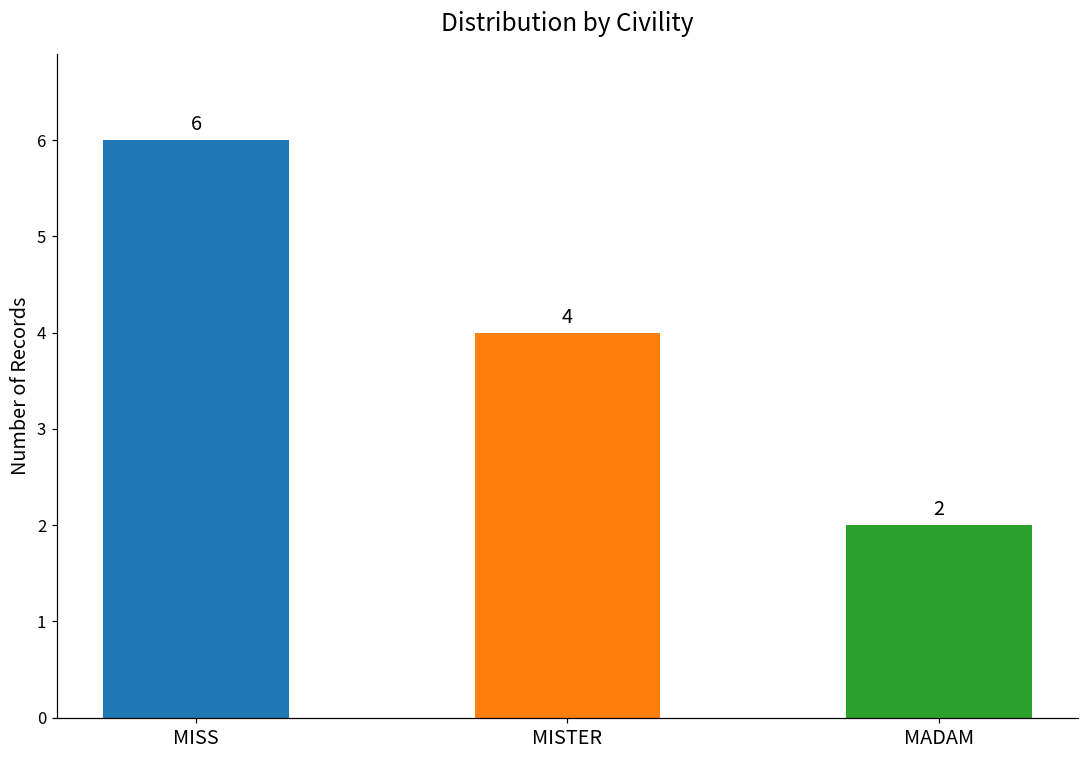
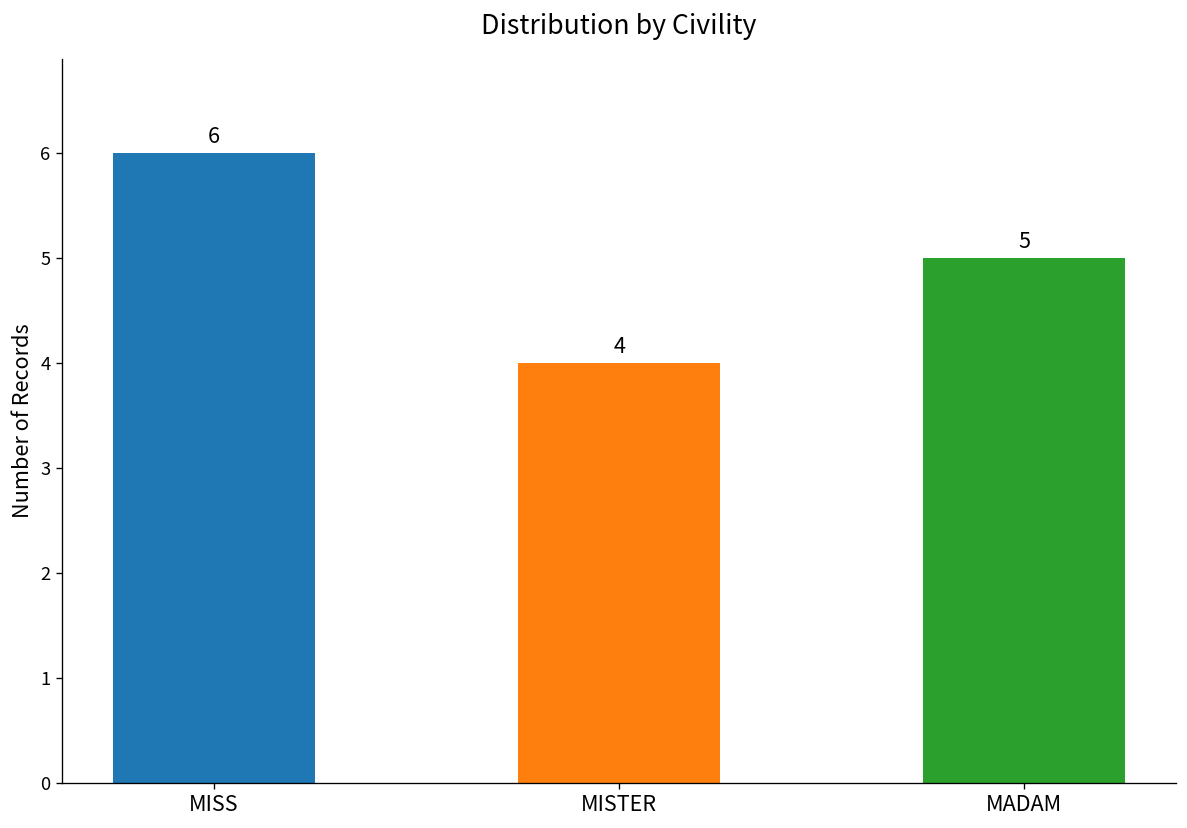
MADAM: 2 -> 5
